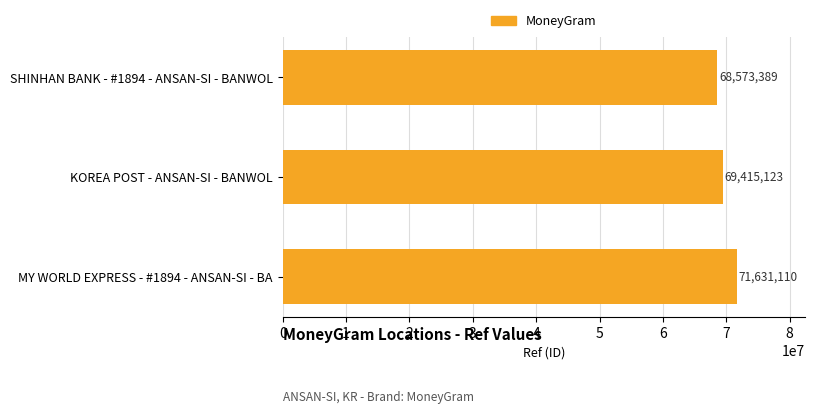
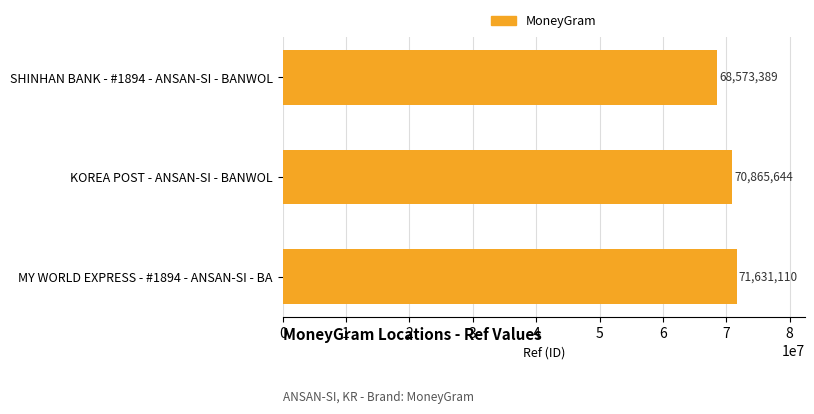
KOREA POST - ANSAN-SI - BANWOL: 69,415,123 -> 70,865,644
